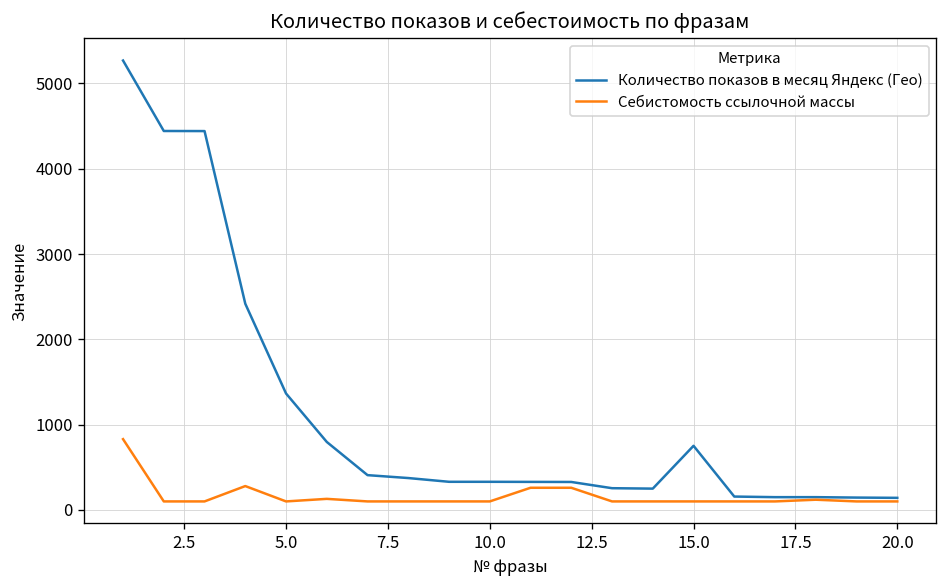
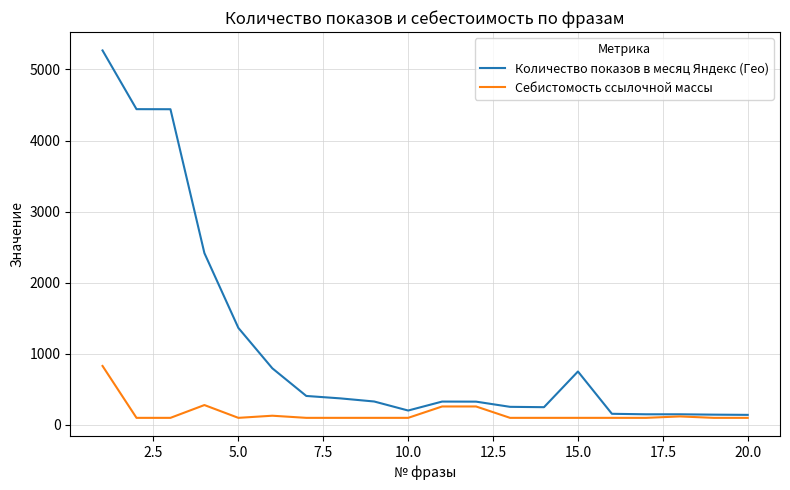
Количество показов в месяц Яндекс (Гео), 10.0: 300 -> 200
